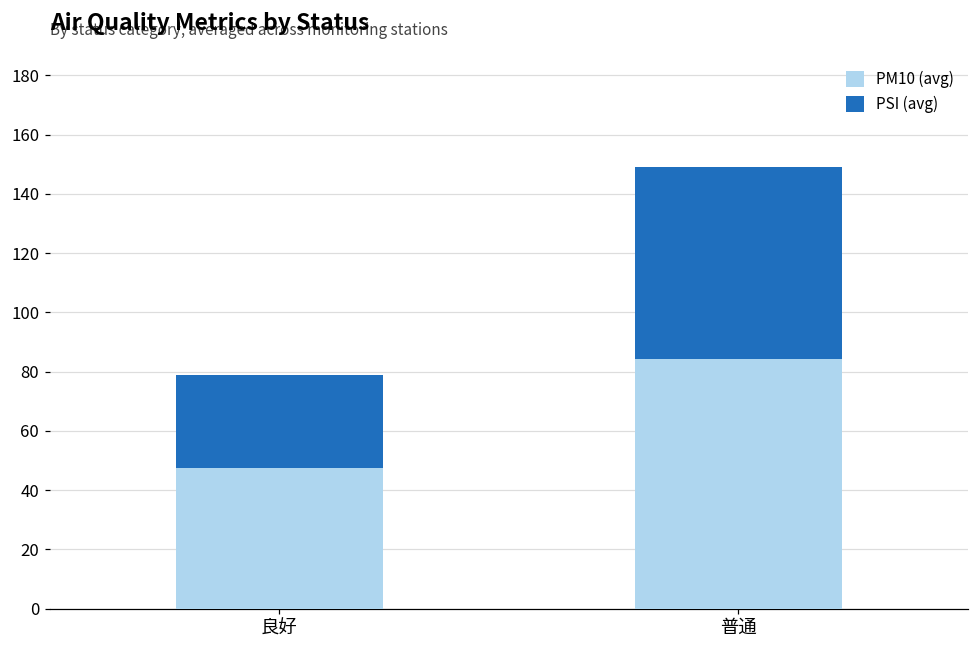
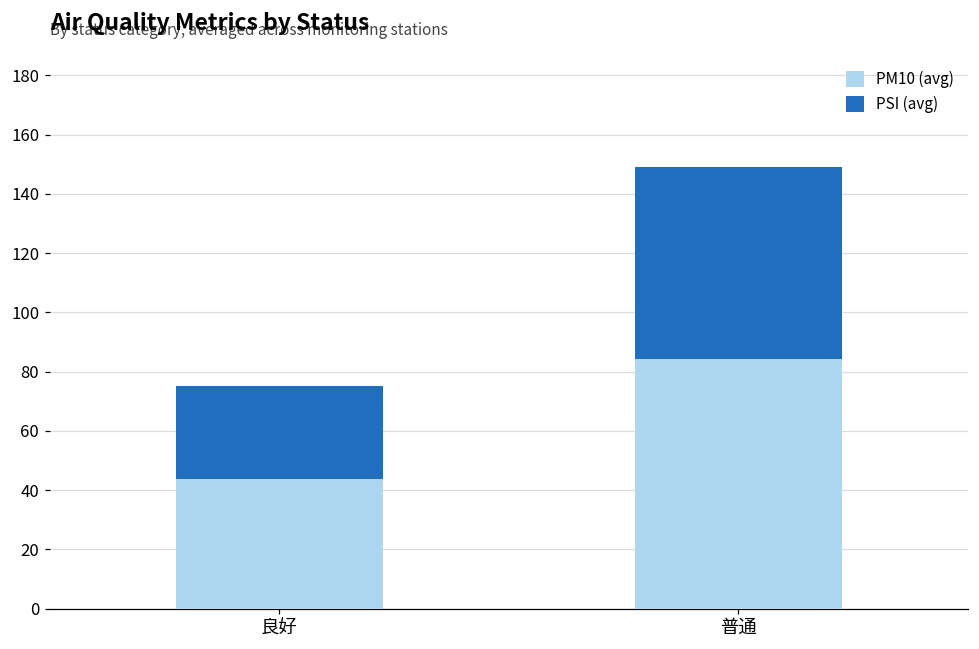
PM10 (avg), 良好: 47 -> 44
